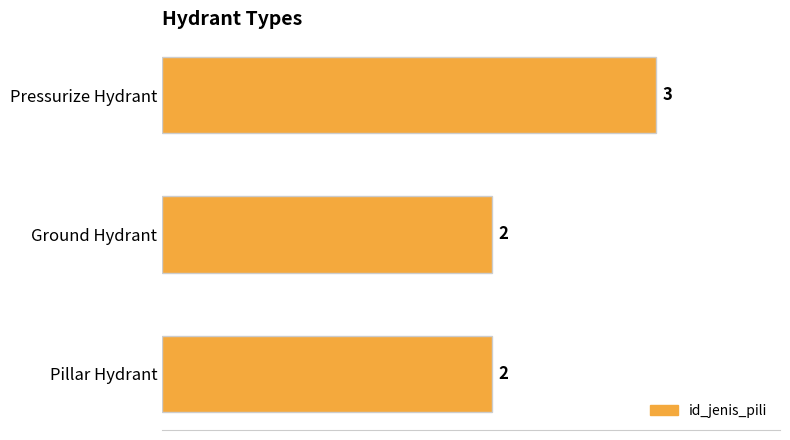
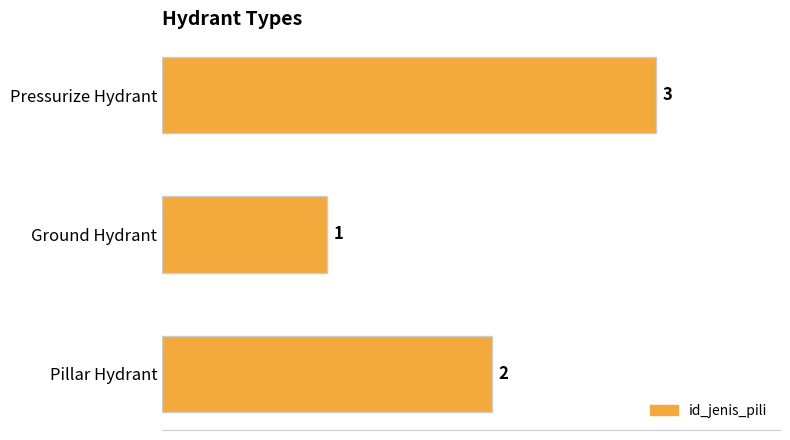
Ground Hydrant: 2 -> 1
